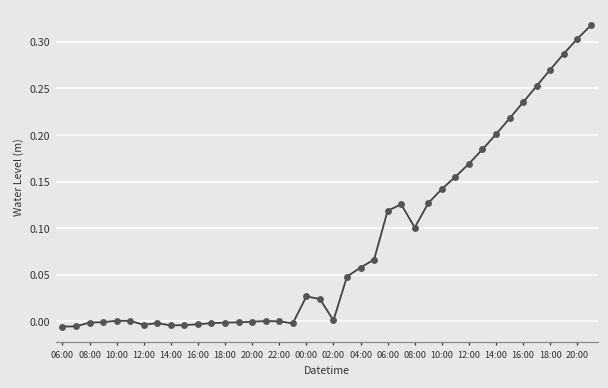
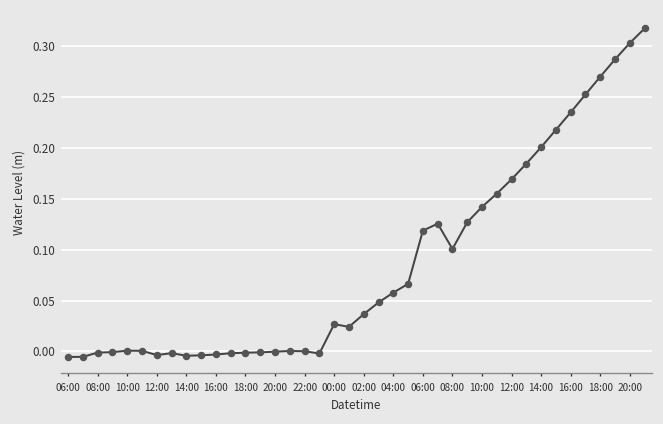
02:00: 0.00 -> 0.04
